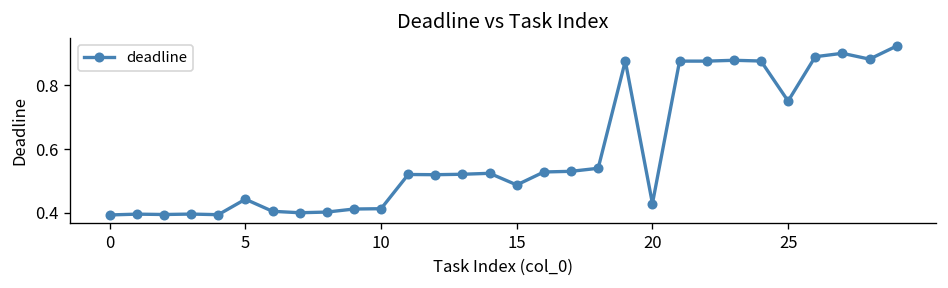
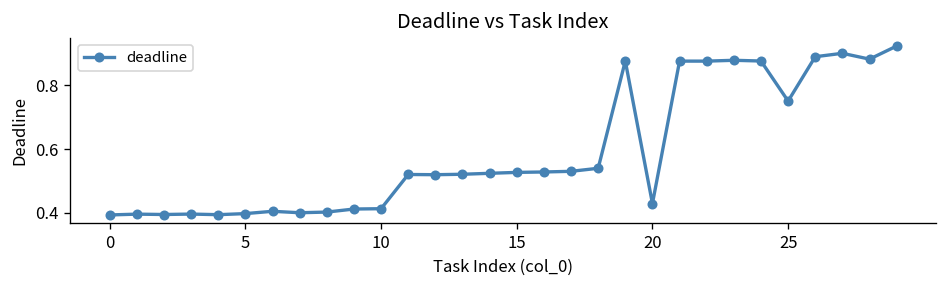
5: 0.44 -> 0.40
15: 0.49 -> 0.53
